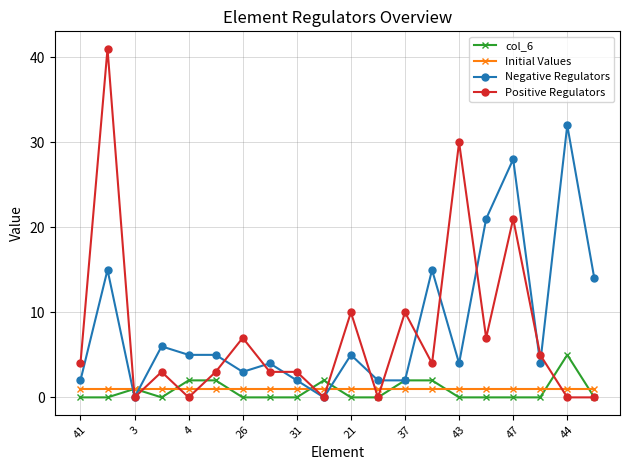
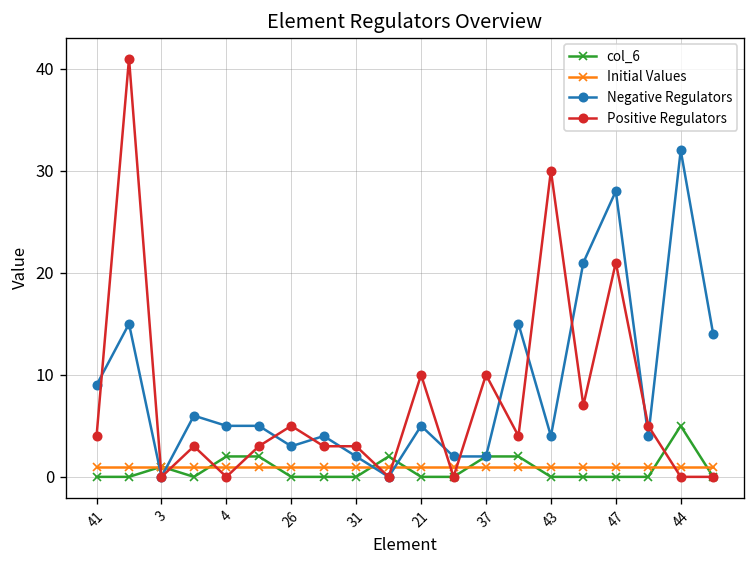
Negative Regulators, 41: 2 -> 9
Positive Regulators, 26: 7 -> 5
